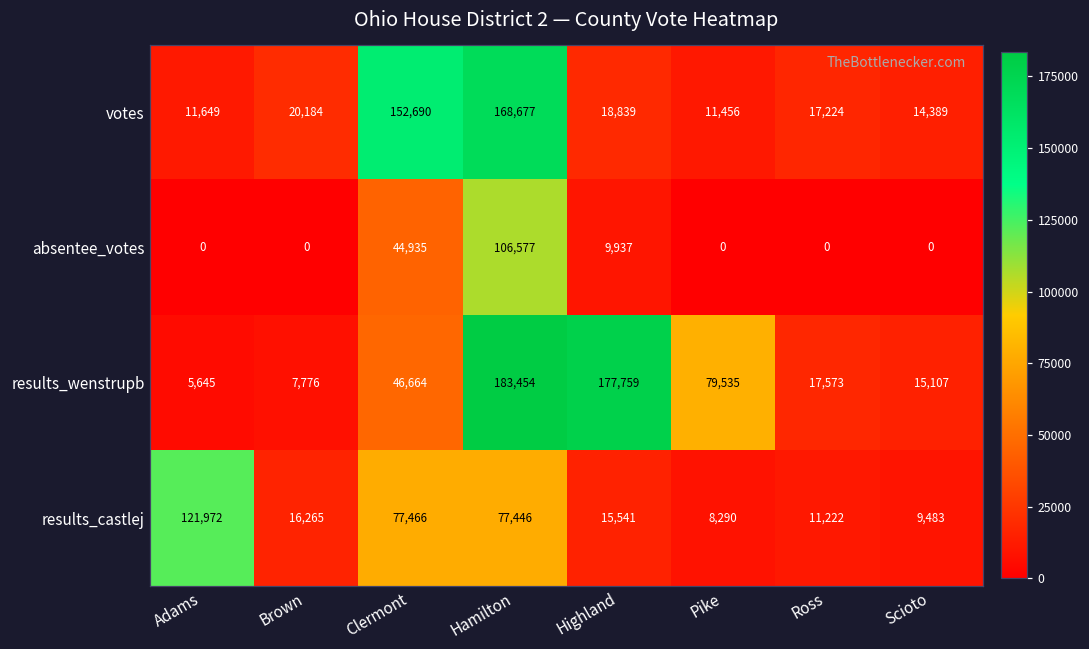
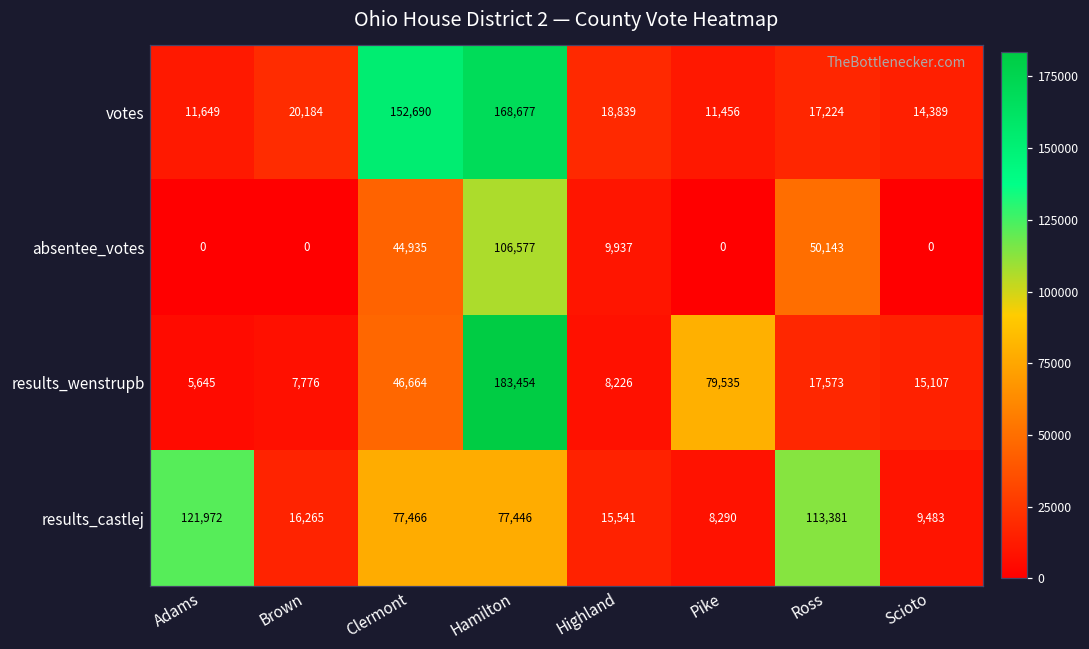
absentee_votes, Ross: 0 -> 50,143
results_wenstrupb, Highland: 177,759 -> 8,226
results_castlej, Ross: 11,222 -> 113,381
